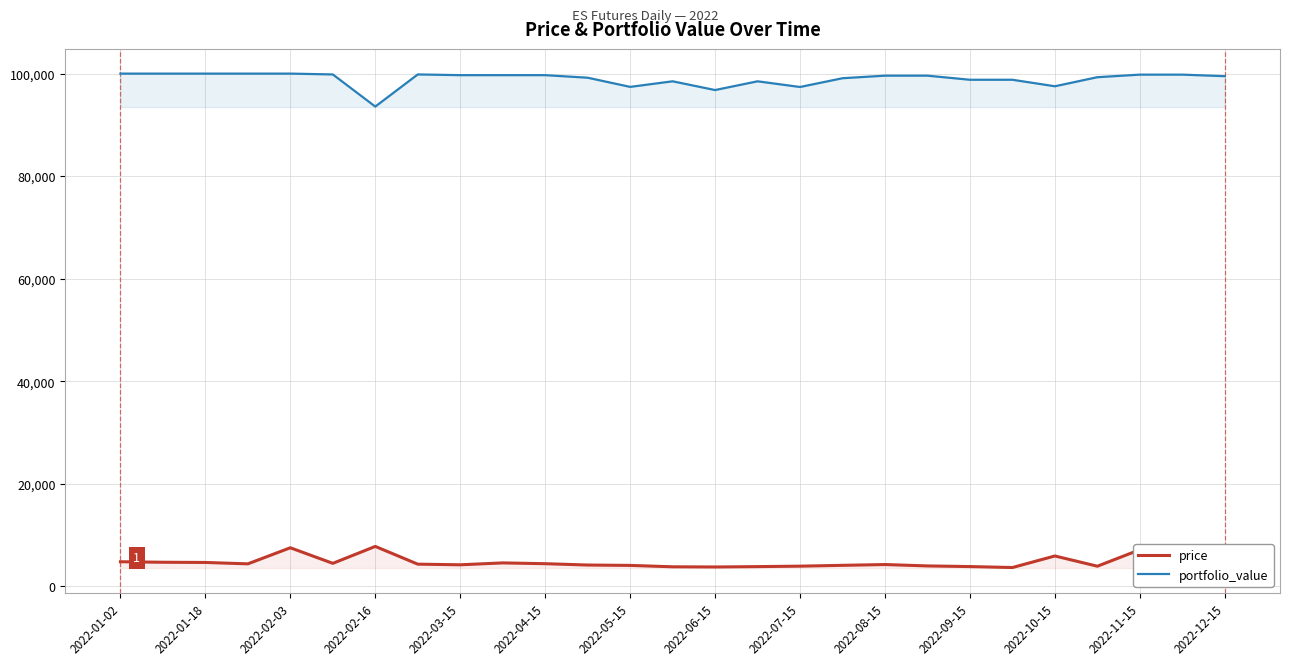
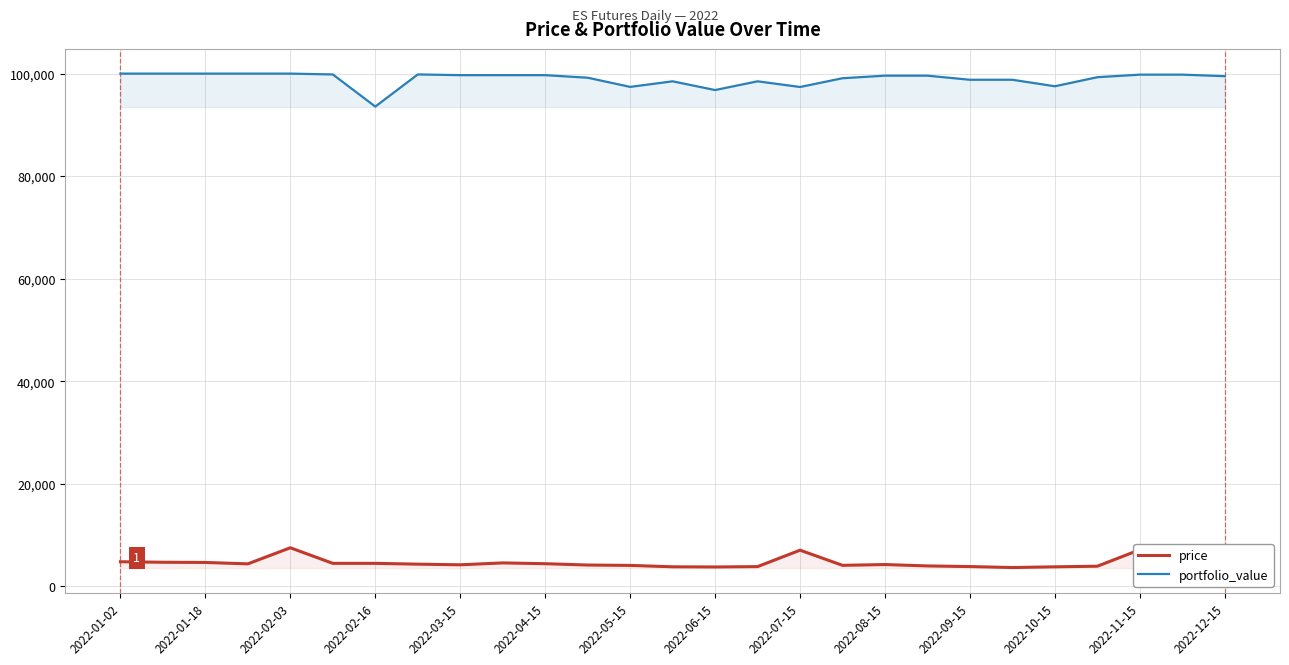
price, 2022-02-16: 8,000 -> 4,000
price, 2022-07-15: 4,000 -> 7,000
price, 2022-10-15: 6,000 -> 4,000
